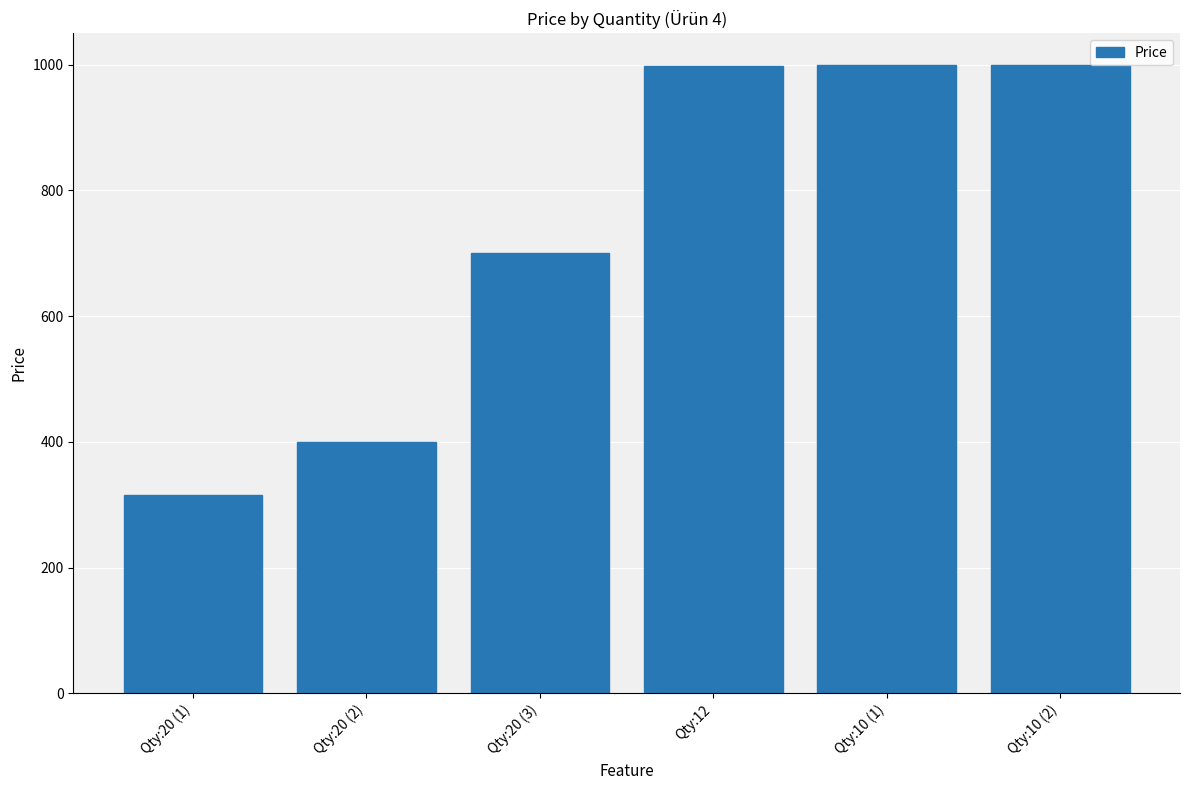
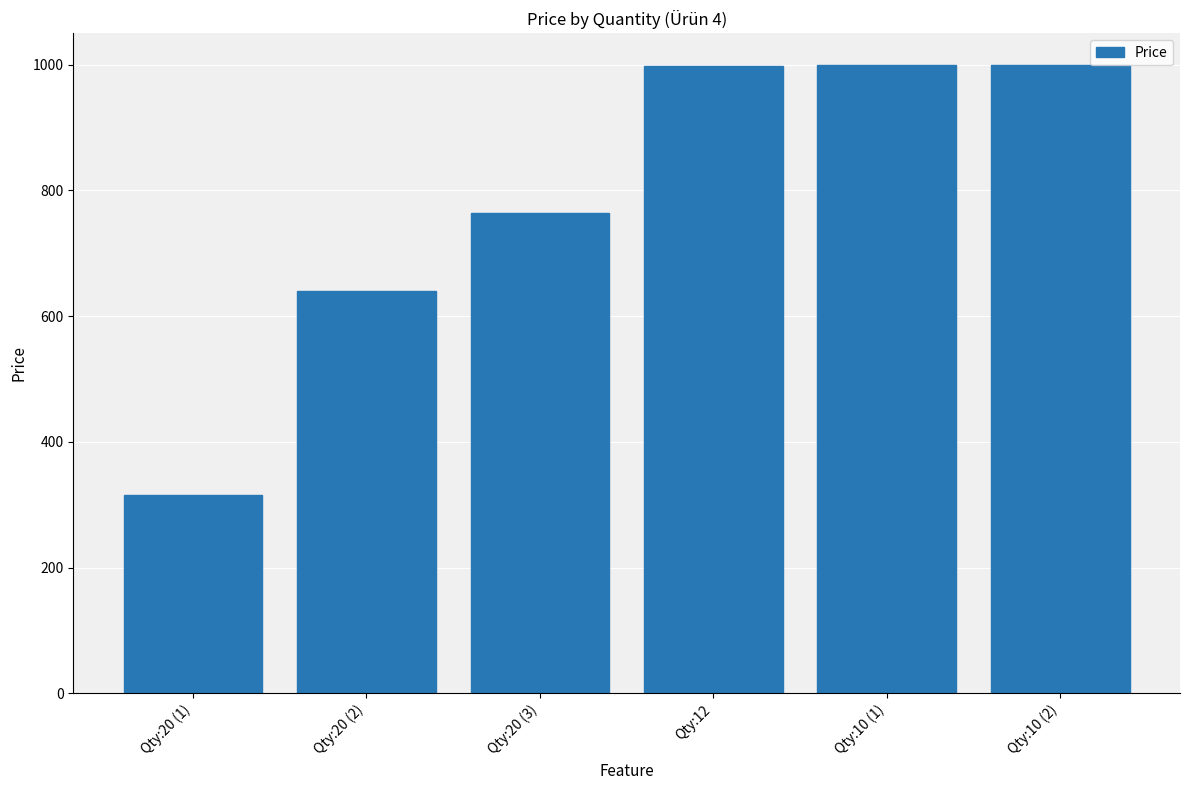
Qty:20 (2): 400 -> 640
Qty:20 (3): 700 -> 760
